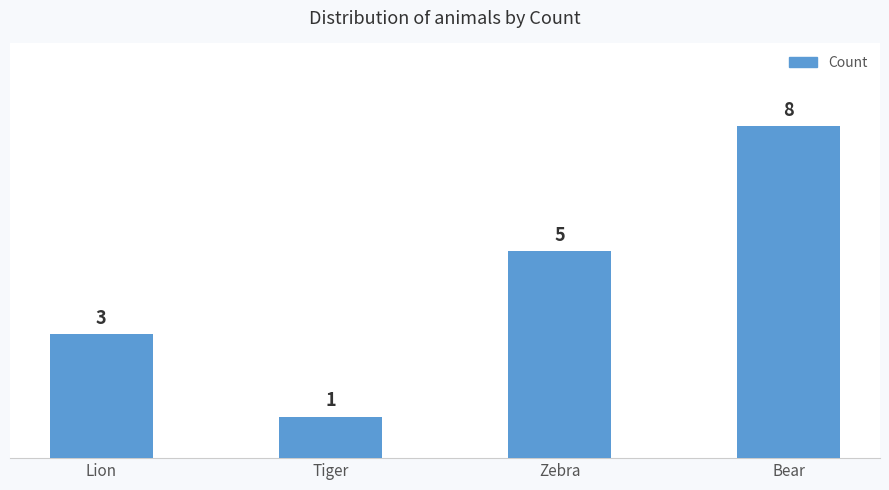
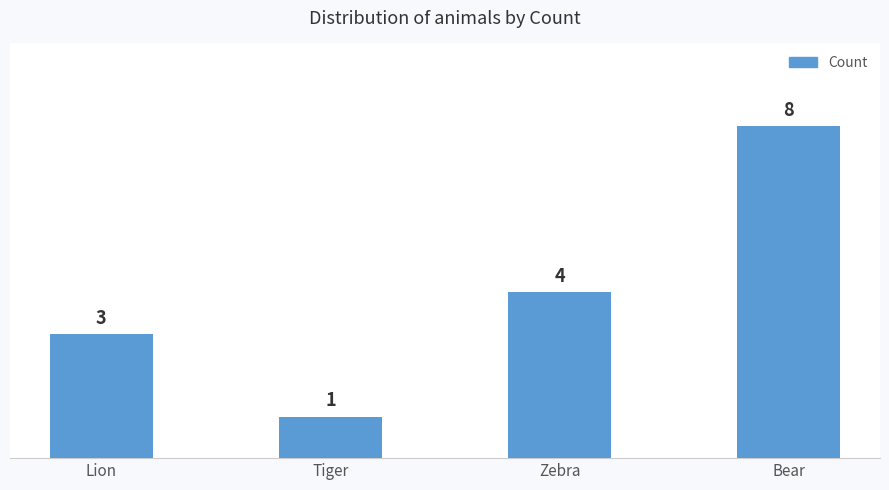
Zebra: 5 -> 4
